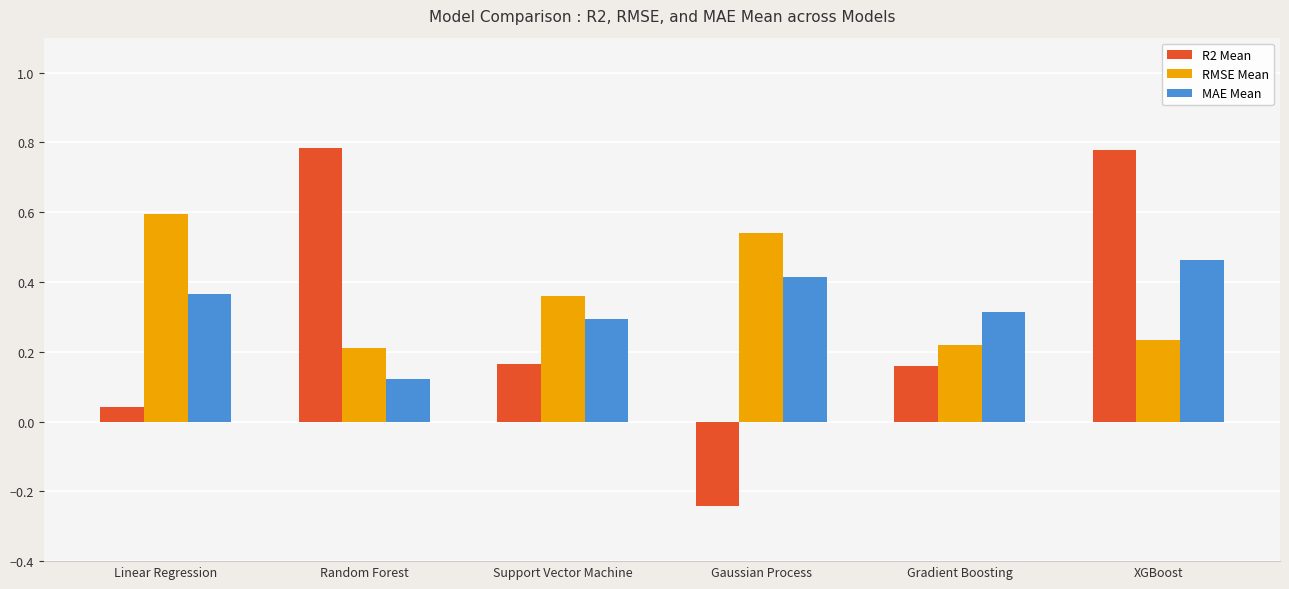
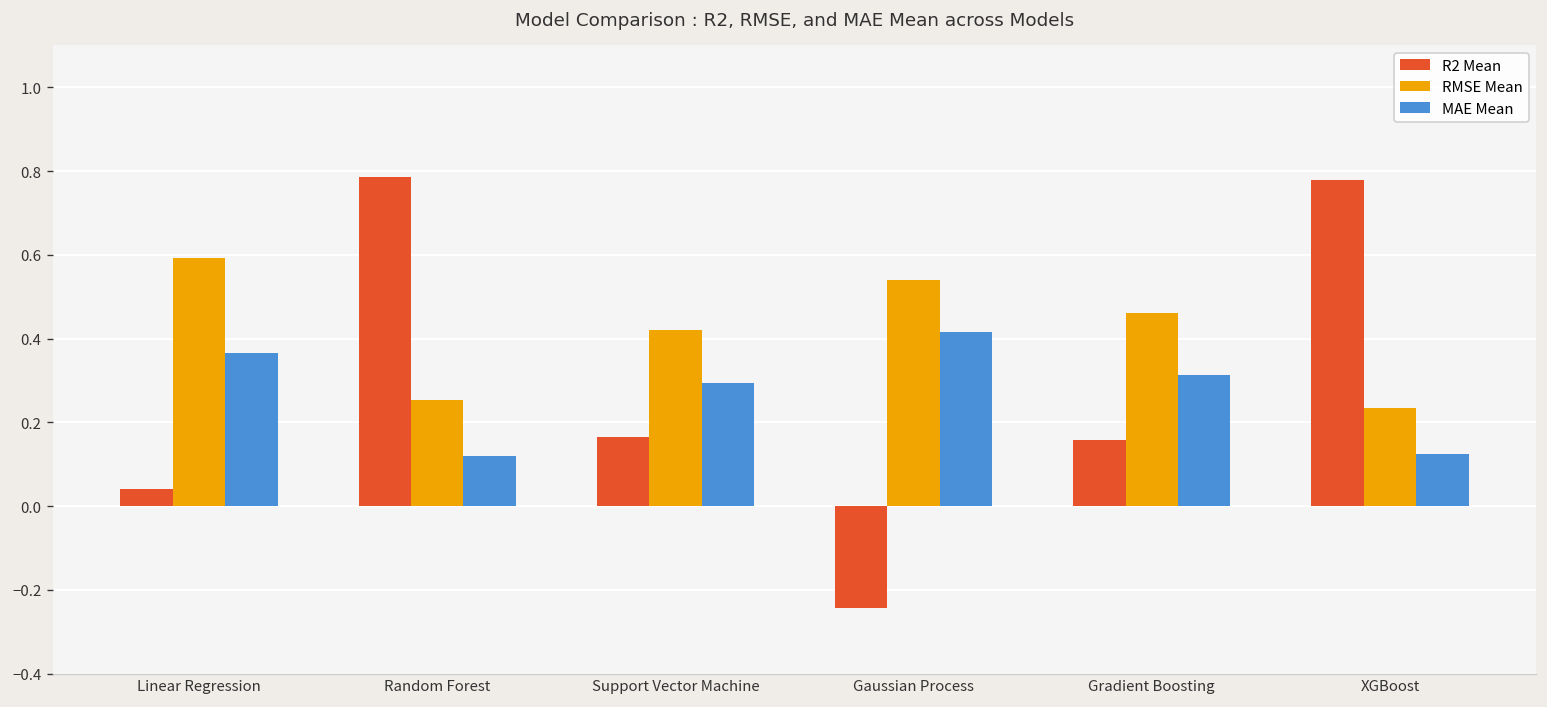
RMSE Mean, Random Forest: 0.21 -> 0.25
RMSE Mean, Support Vector Machine: 0.36 -> 0.42
RMSE Mean, Gradient Boosting: 0.22 -> 0.46
MAE Mean, XGBoost: 0.46 -> 0.12
